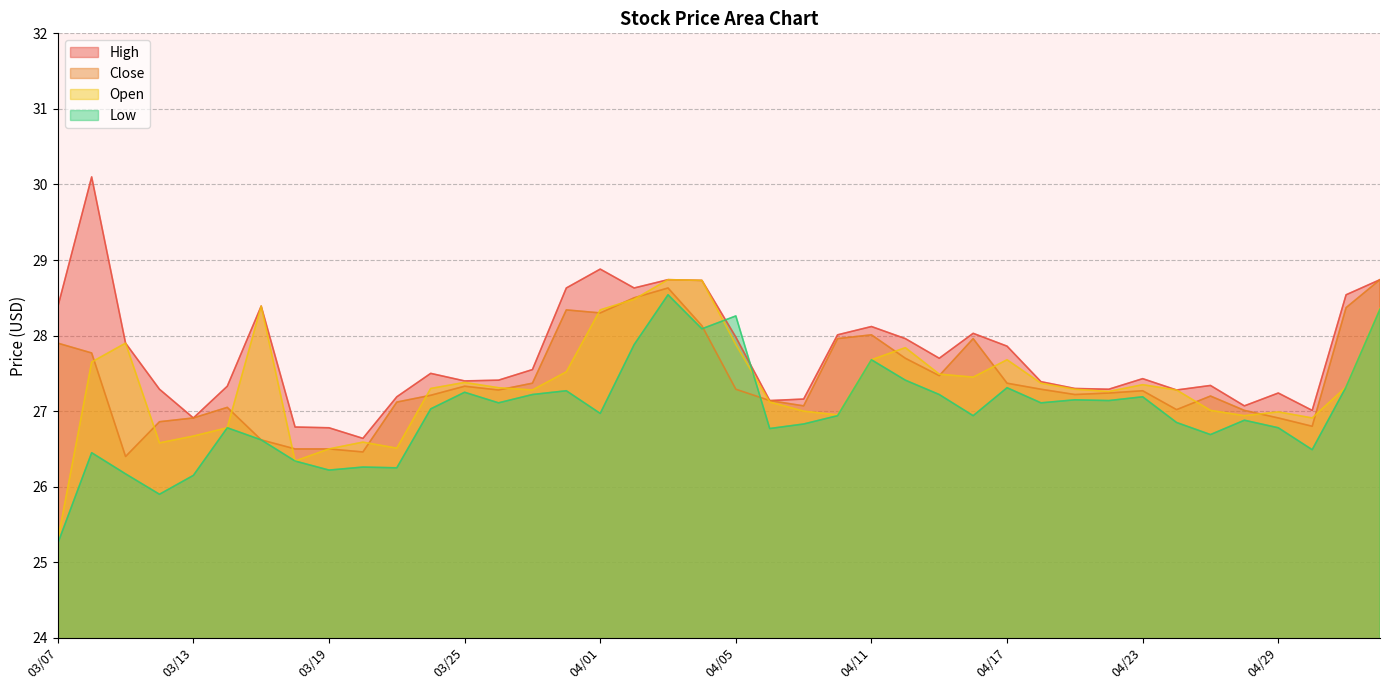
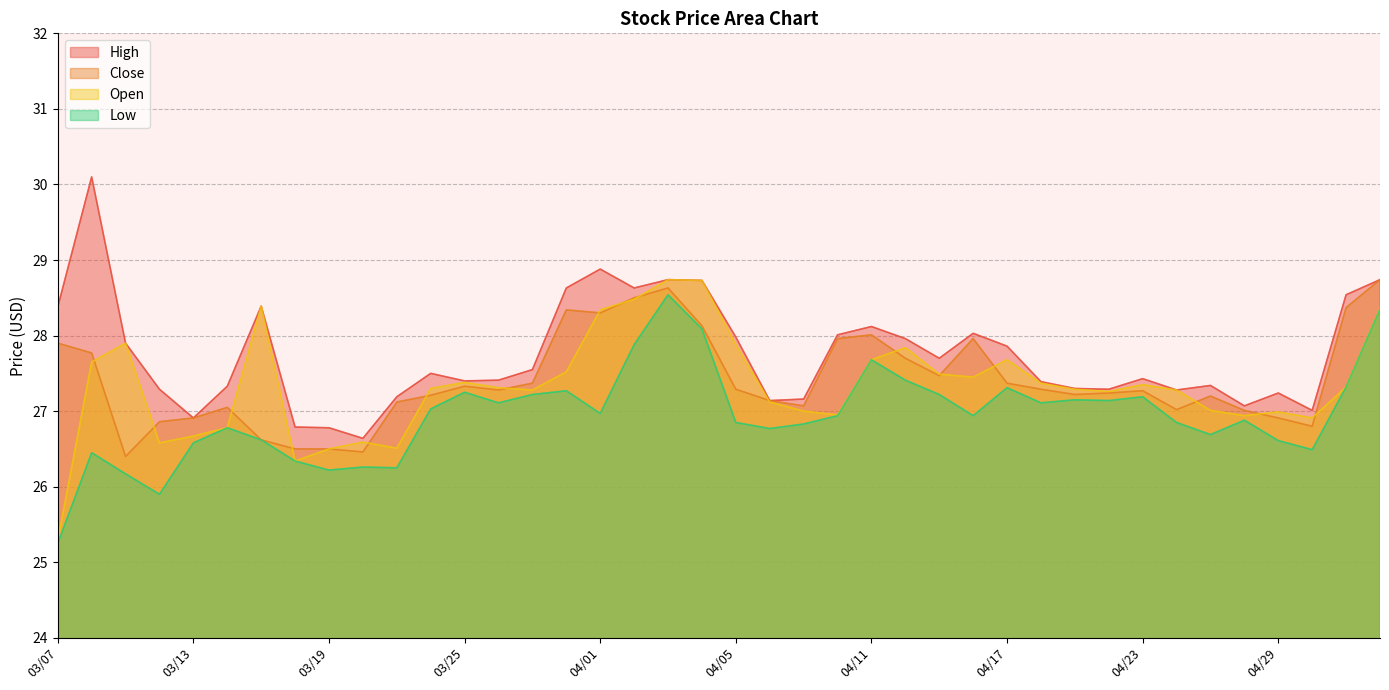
Low, 03/13: 26.2 -> 26.6
Low, 04/05: 28.3 -> 26.9
Low, 04/29: 26.8 -> 26.6
